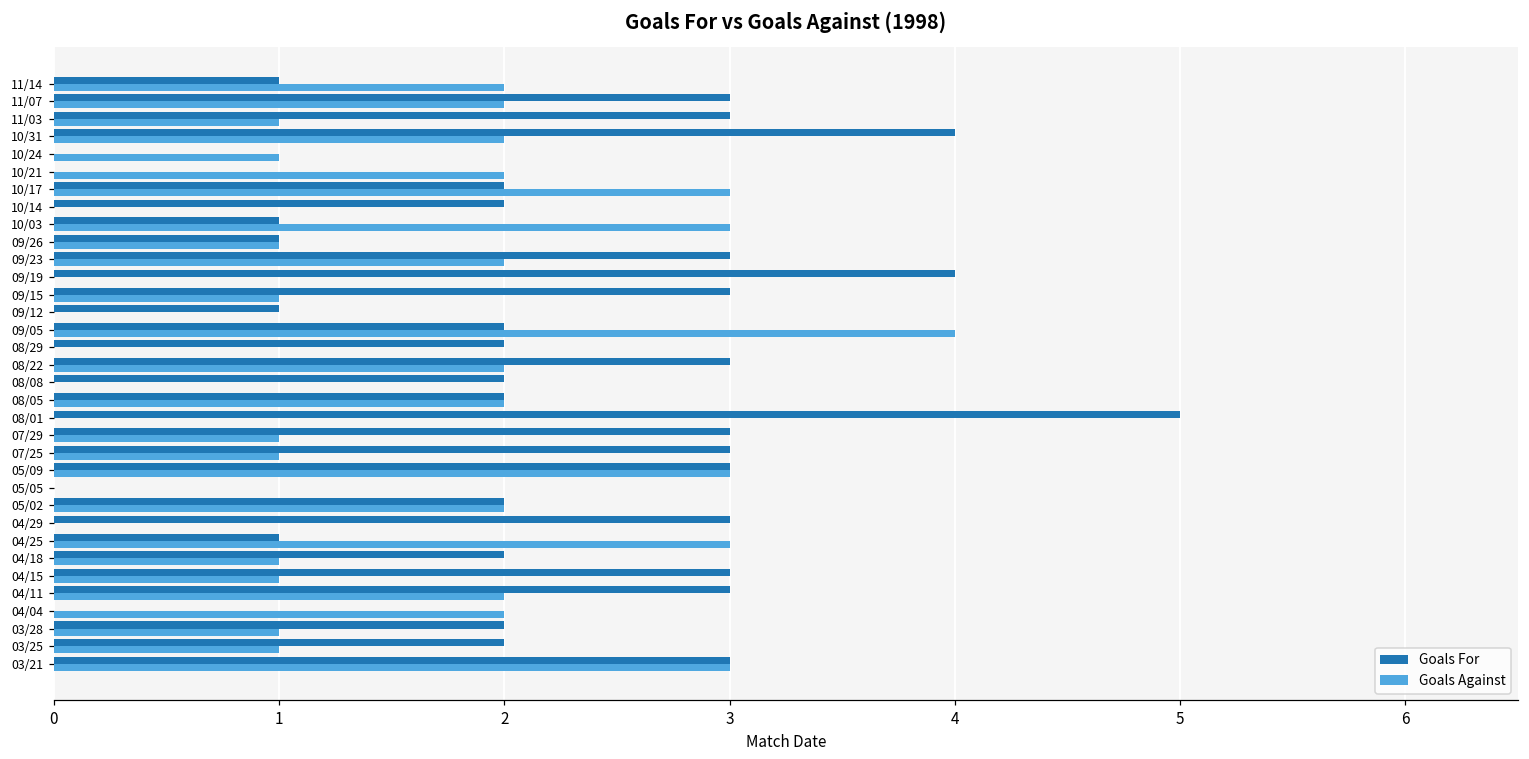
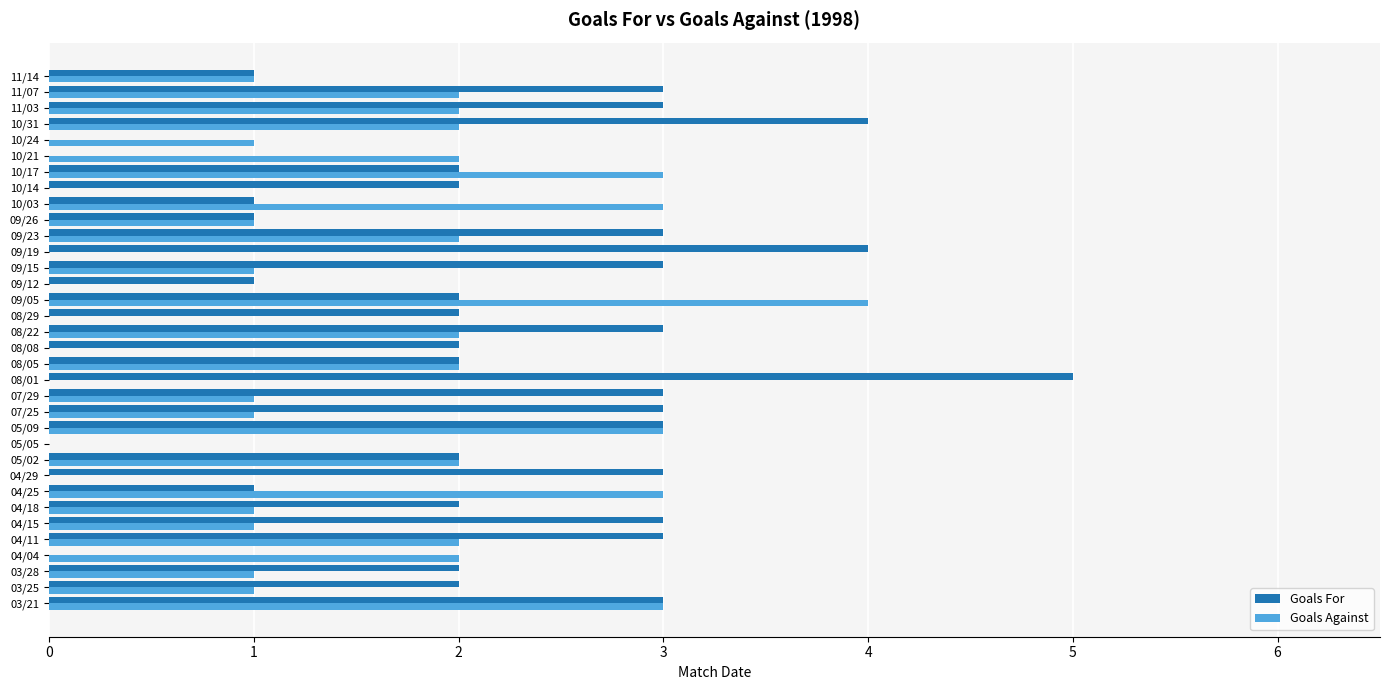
Goals Against, 11/14: 2 -> 1
Goals Against, 11/03: 1 -> 2
